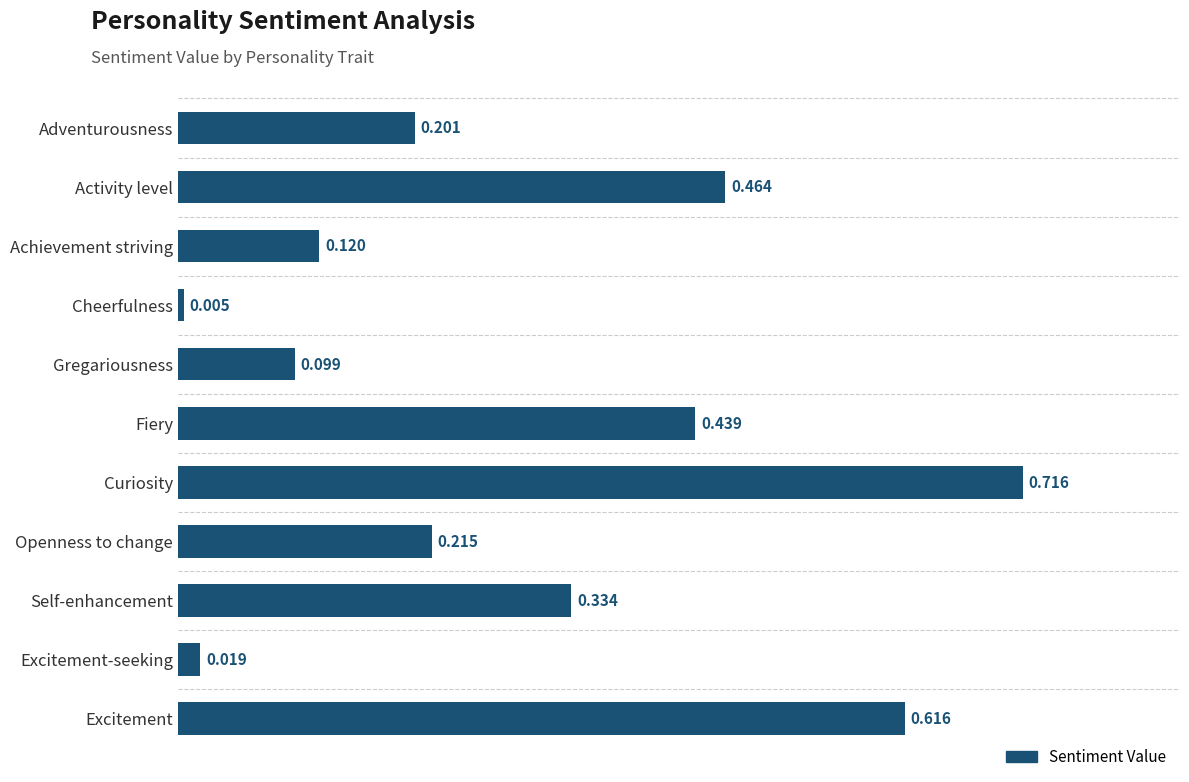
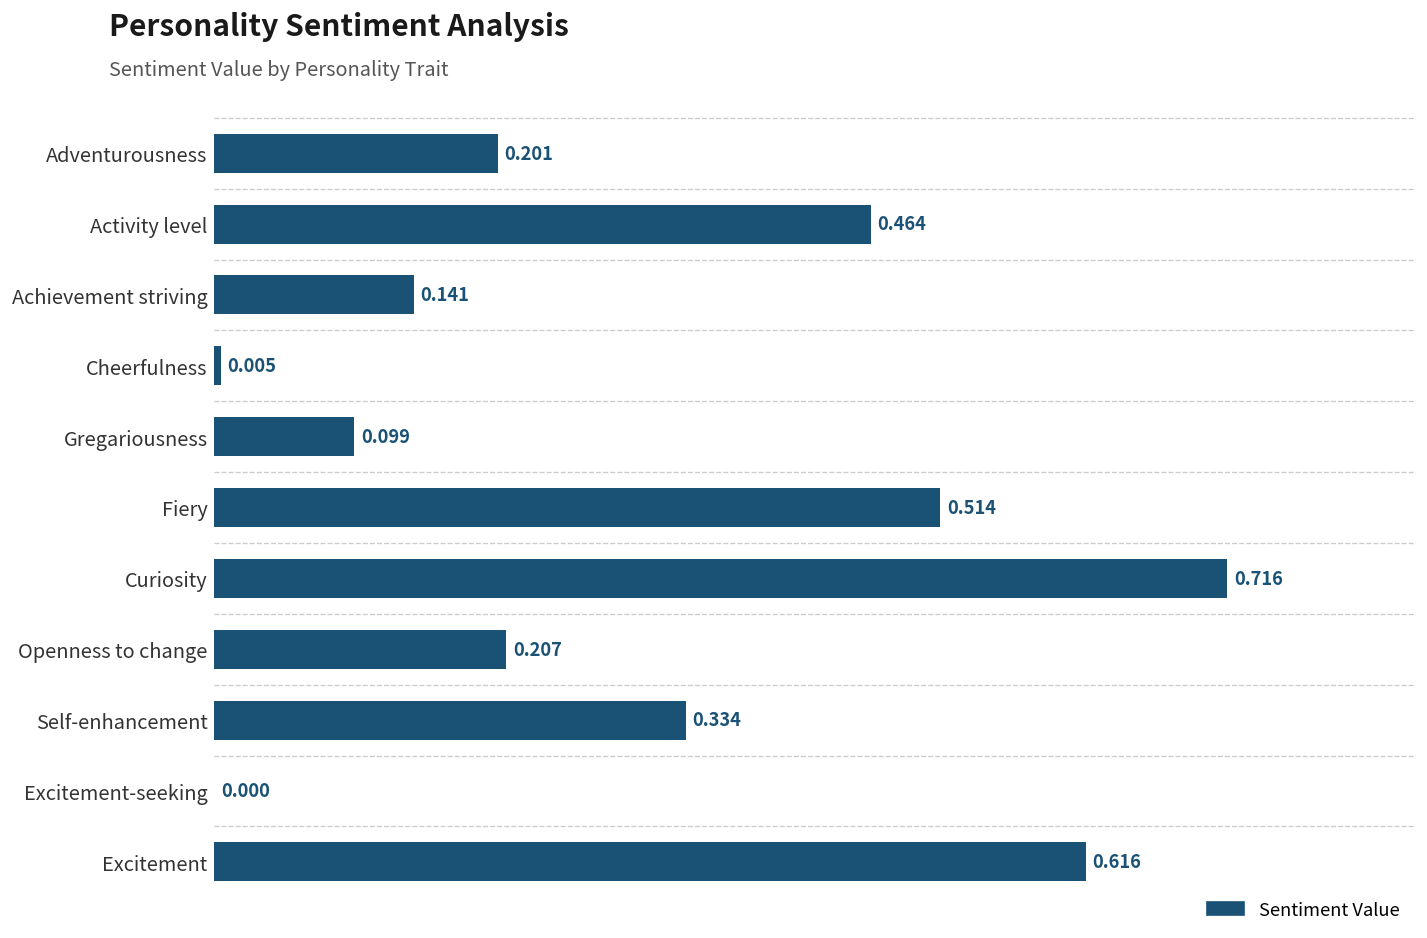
Achievement striving: 0.120 -> 0.141
Fiery: 0.439 -> 0.514
Openness to change: 0.215 -> 0.207
Excitement-seeking: 0.019 -> 0.000
